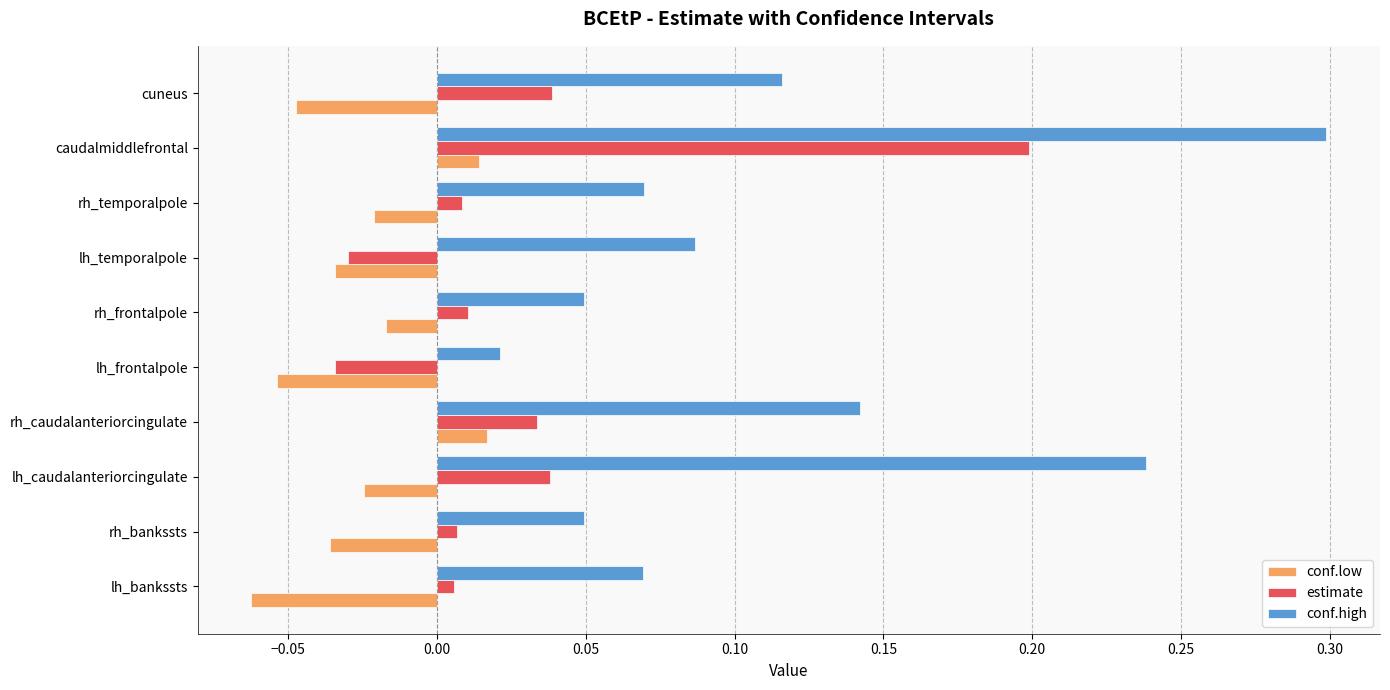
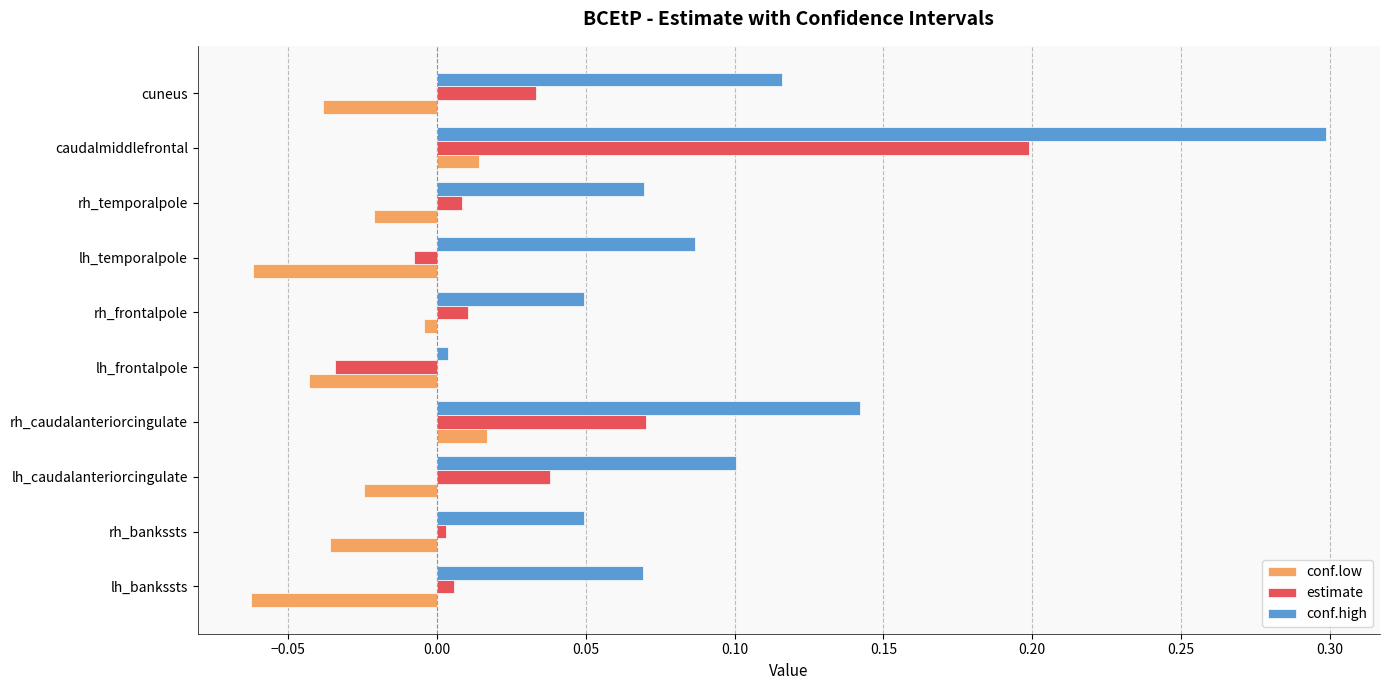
estimate, cuneus: 0.039 -> 0.033
conf.low, cuneus: -0.047 -> -0.038
estimate, lh_temporalpole: -0.030 -> -0.008
conf.low, lh_temporalpole: -0.034 -> -0.062
conf.low, rh_frontalpole: -0.017 -> -0.004
conf.high, lh_frontalpole: 0.021 -> 0.004
conf.low, lh_frontalpole: -0.054 -> -0.043
estimate, rh_caudalanteriorcingulate: 0.034 -> 0.070
conf.high, lh_caudalanteriorcingulate: 0.238 -> 0.101
estimate, rh_bankssts: 0.007 -> 0.003
